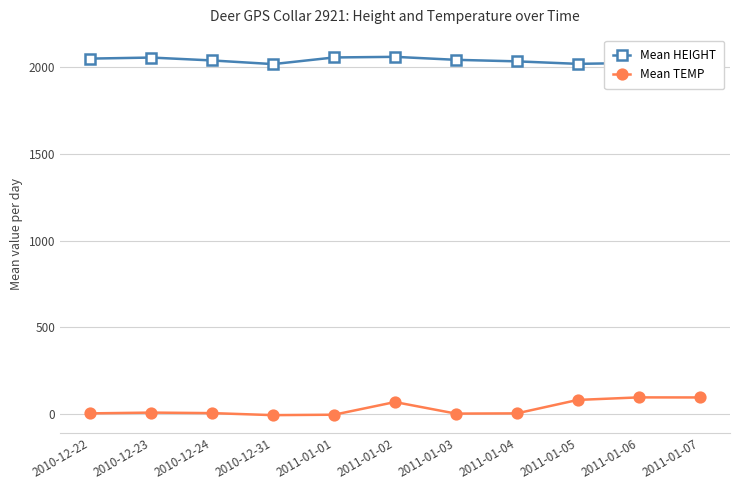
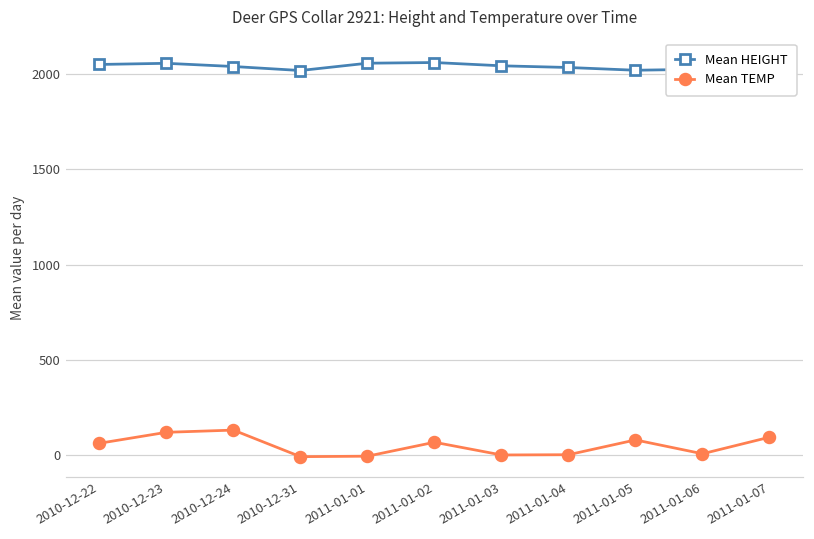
Mean TEMP, 2010-12-22: 0 -> 60
Mean TEMP, 2010-12-23: 10 -> 120
Mean TEMP, 2010-12-24: 0 -> 130
Mean TEMP, 2011-01-06: 90 -> 10
